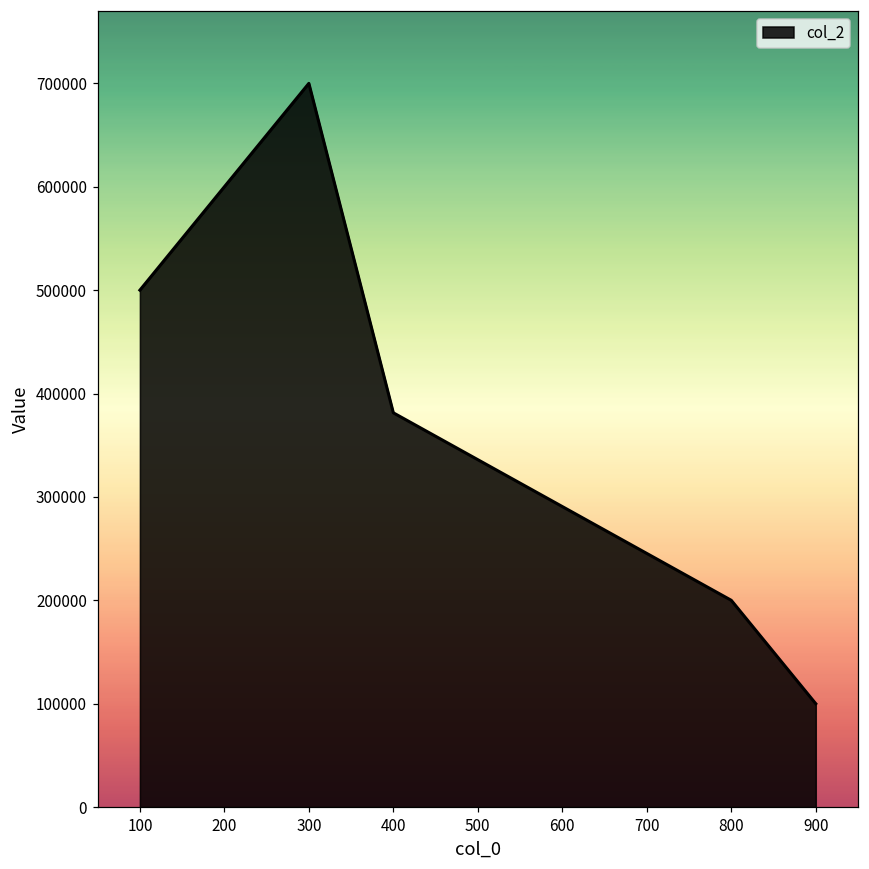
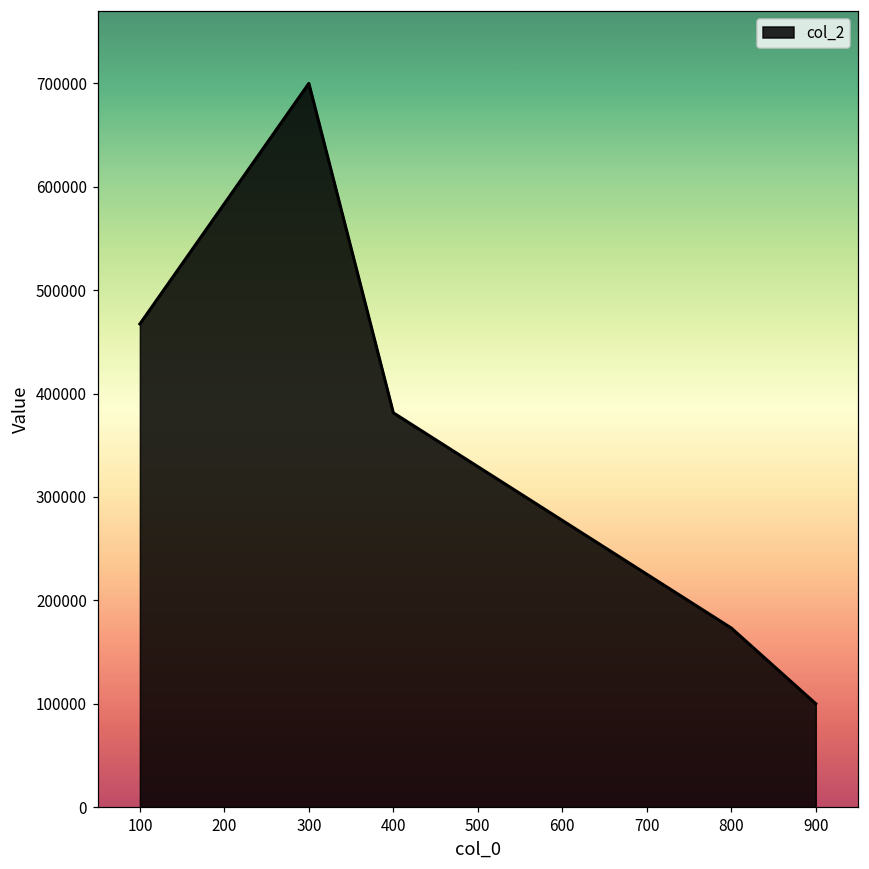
100: 500000 -> 470000
800: 200000 -> 170000
